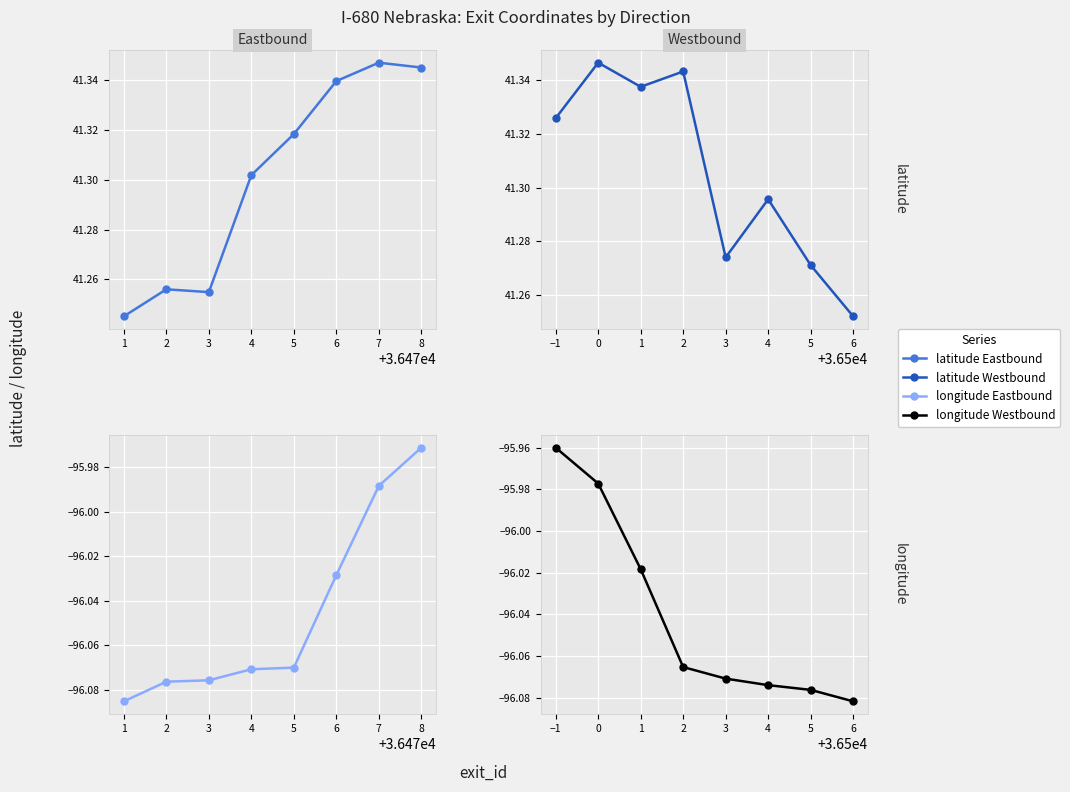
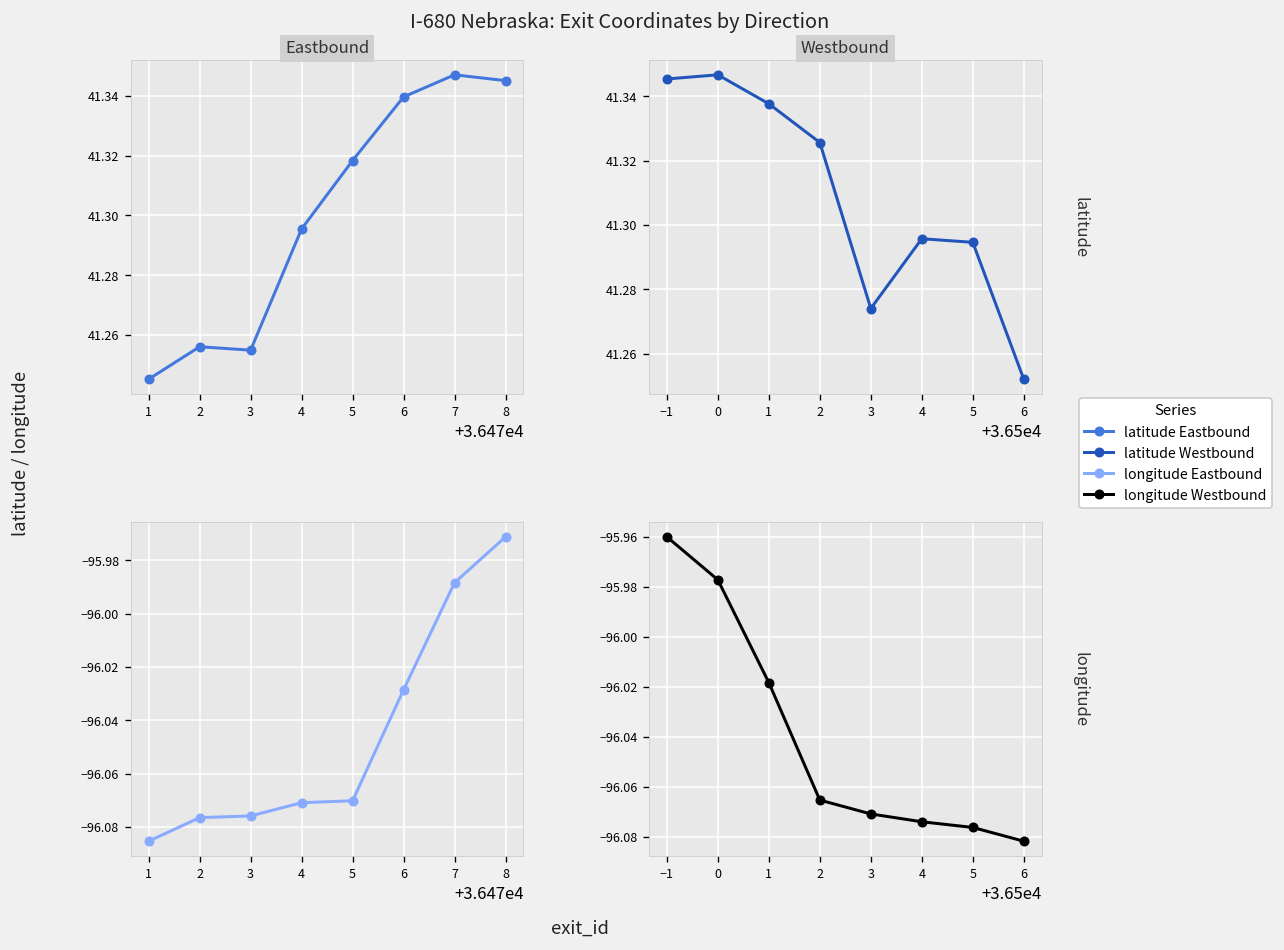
Eastbound, 4: 41.302 -> 41.295
Westbound, −1: 41.326 -> 41.345
Westbound, 2: 41.343 -> 41.326
Westbound, 5: 41.271 -> 41.295
